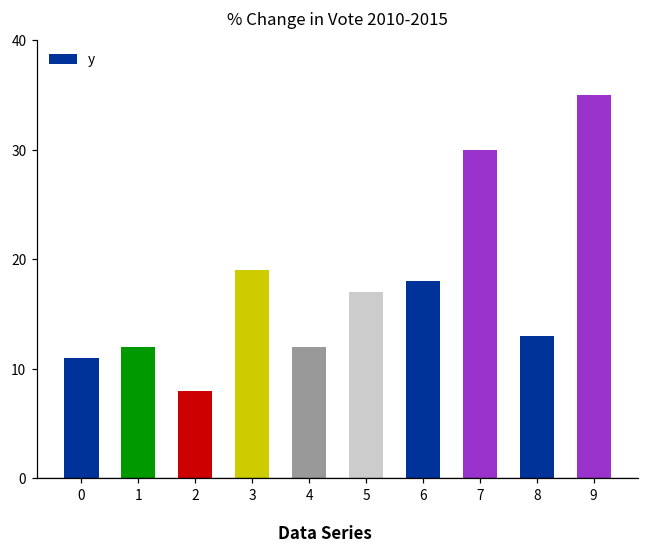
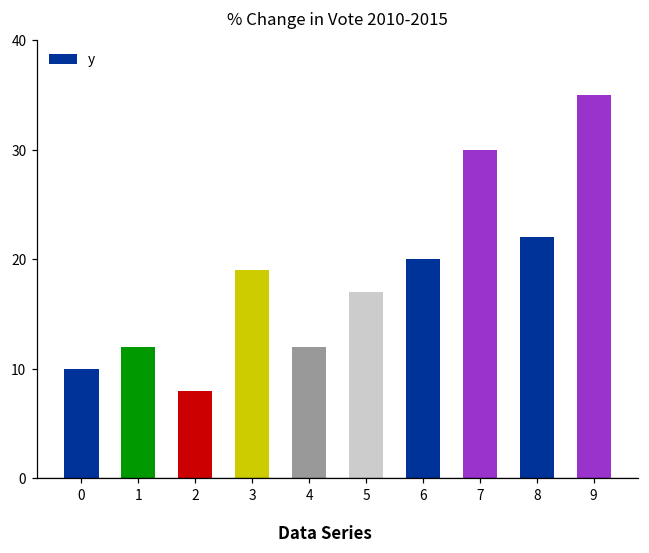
0: 11 -> 10
6: 18 -> 20
8: 13 -> 22
